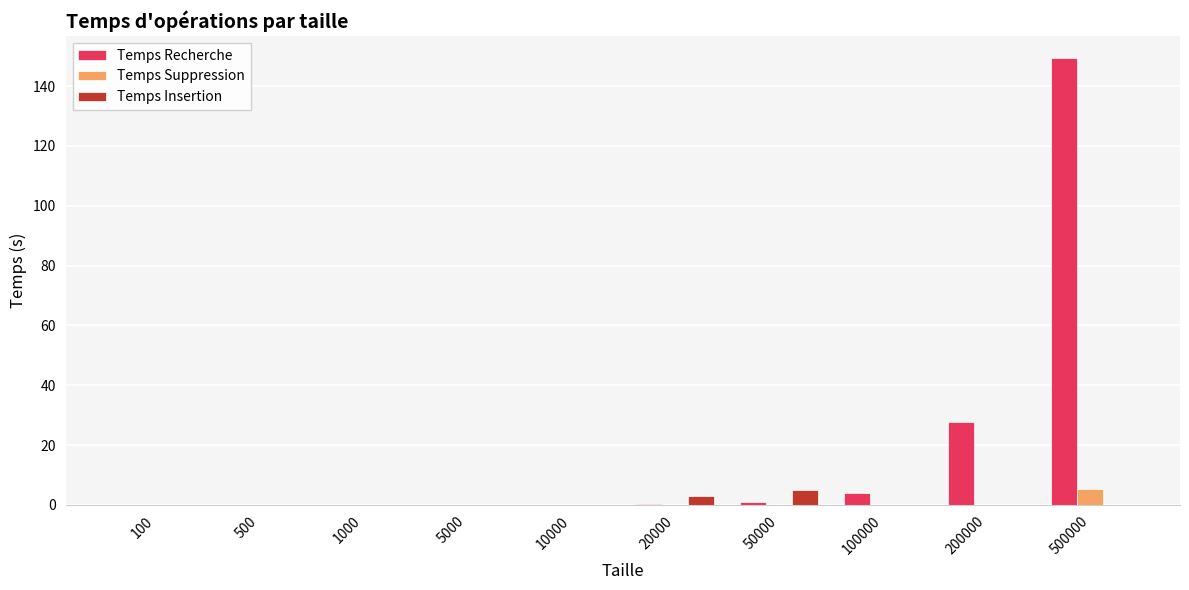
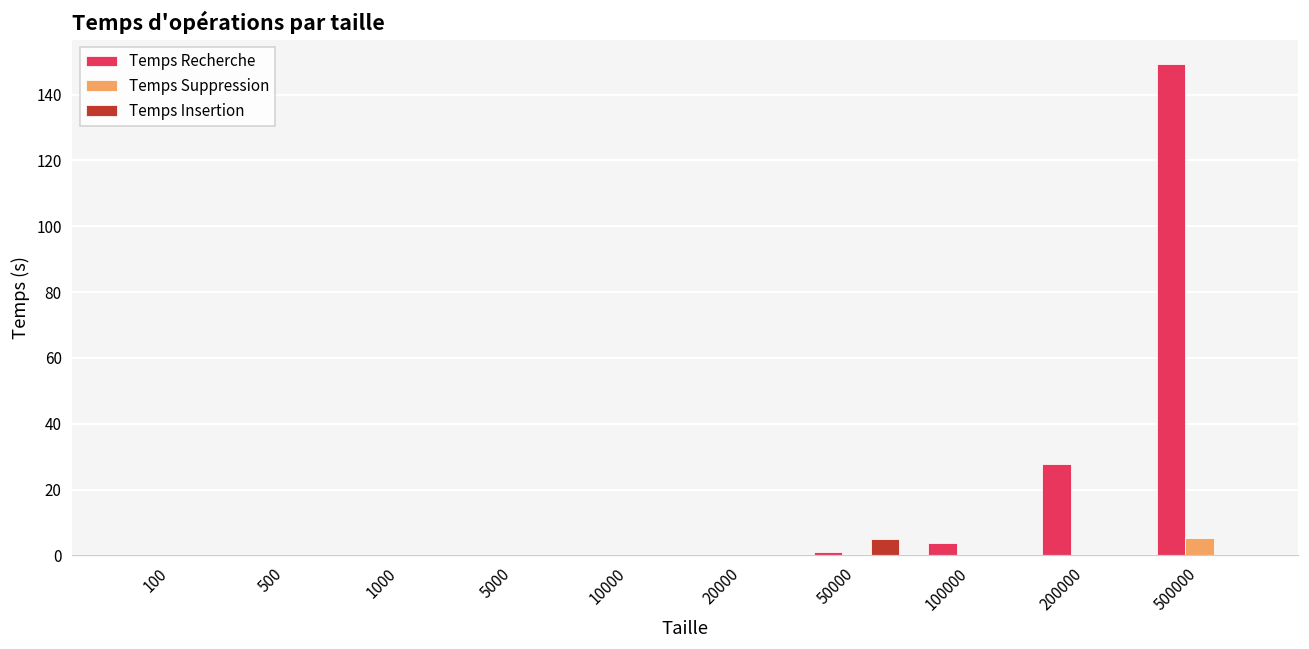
Temps Insertion, 20000: 3 -> 0
